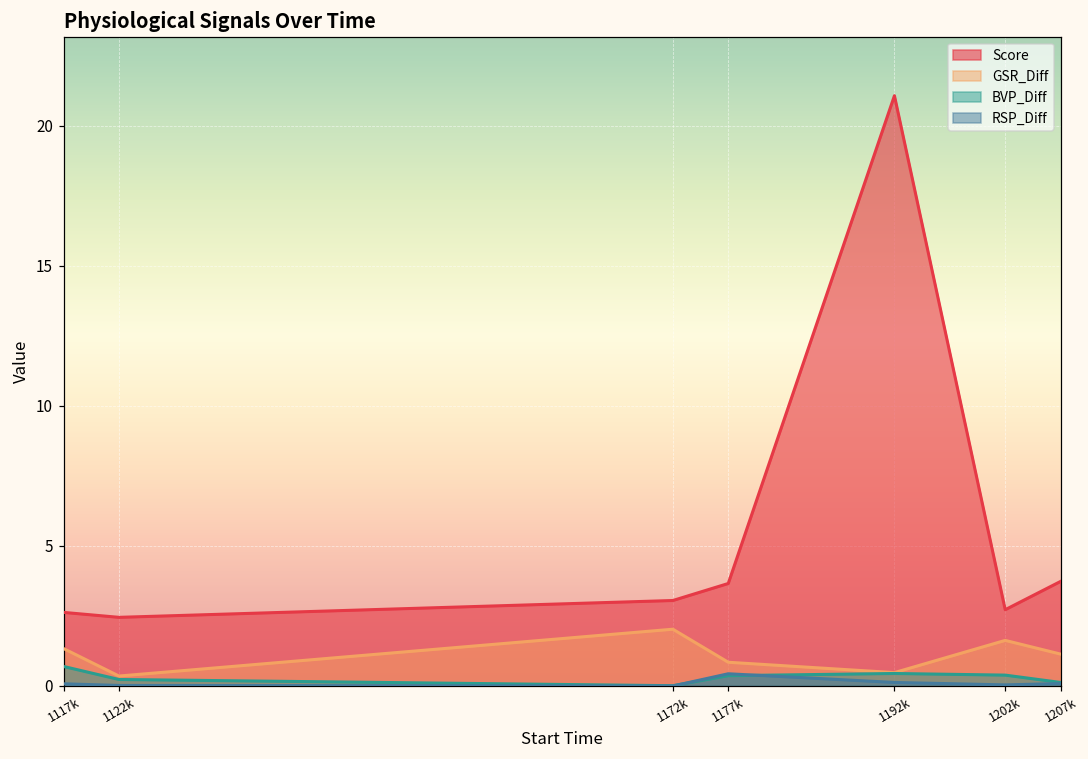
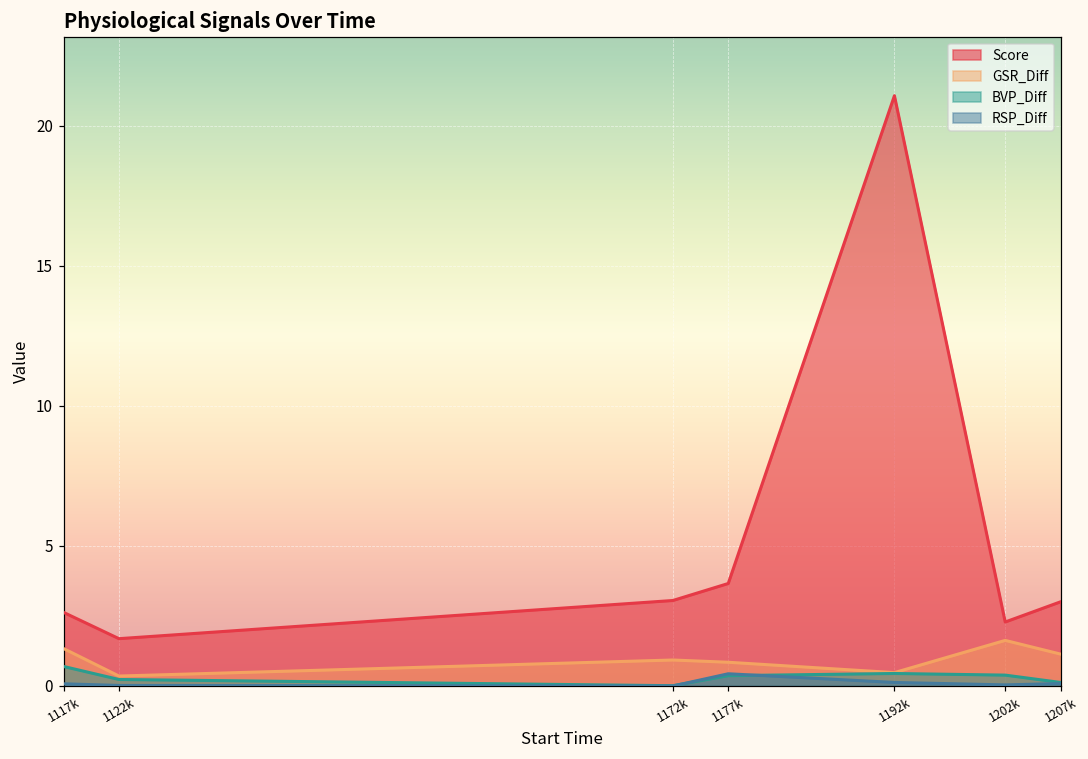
Score, 1122k: 2.4 -> 1.7
GSR_Diff, 1172k: 2.0 -> 0.9
Score, 1202k: 2.7 -> 2.3
Score, 1207k: 3.7 -> 3.0
